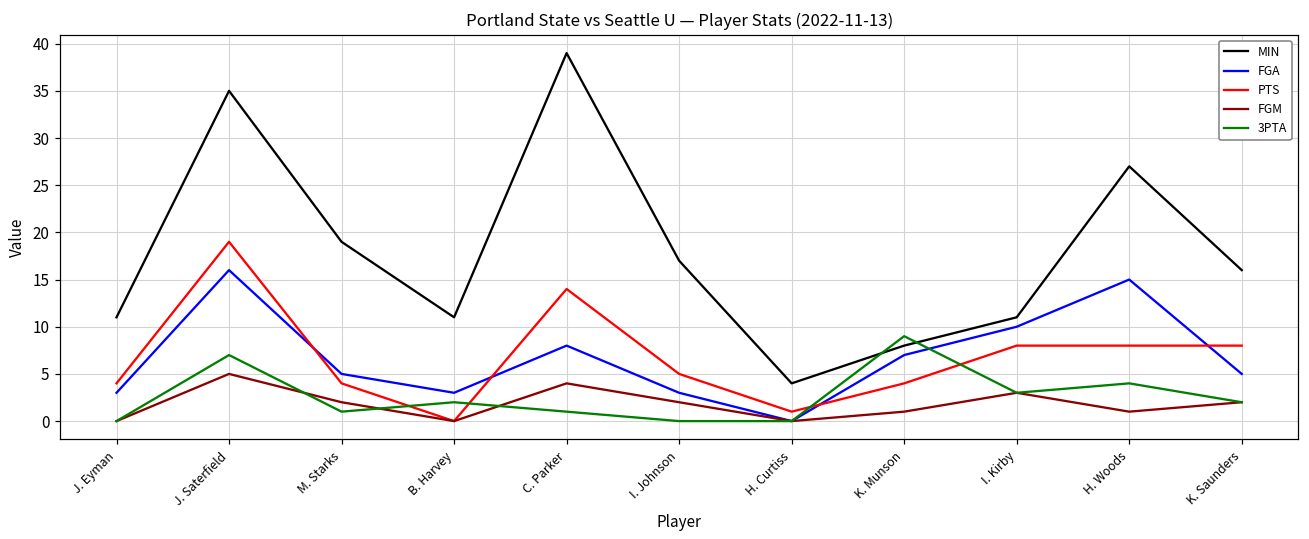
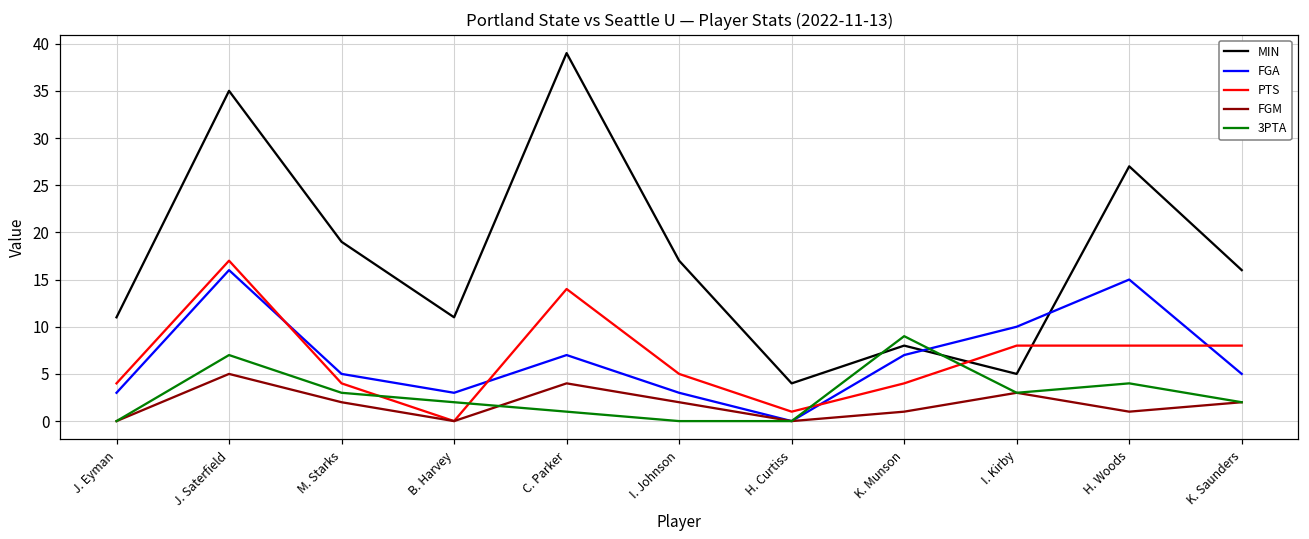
PTS, J. Saterfield: 19 -> 17
3PTA, M. Starks: 1 -> 3
FGA, C. Parker: 8 -> 7
MIN, I. Kirby: 11 -> 5
